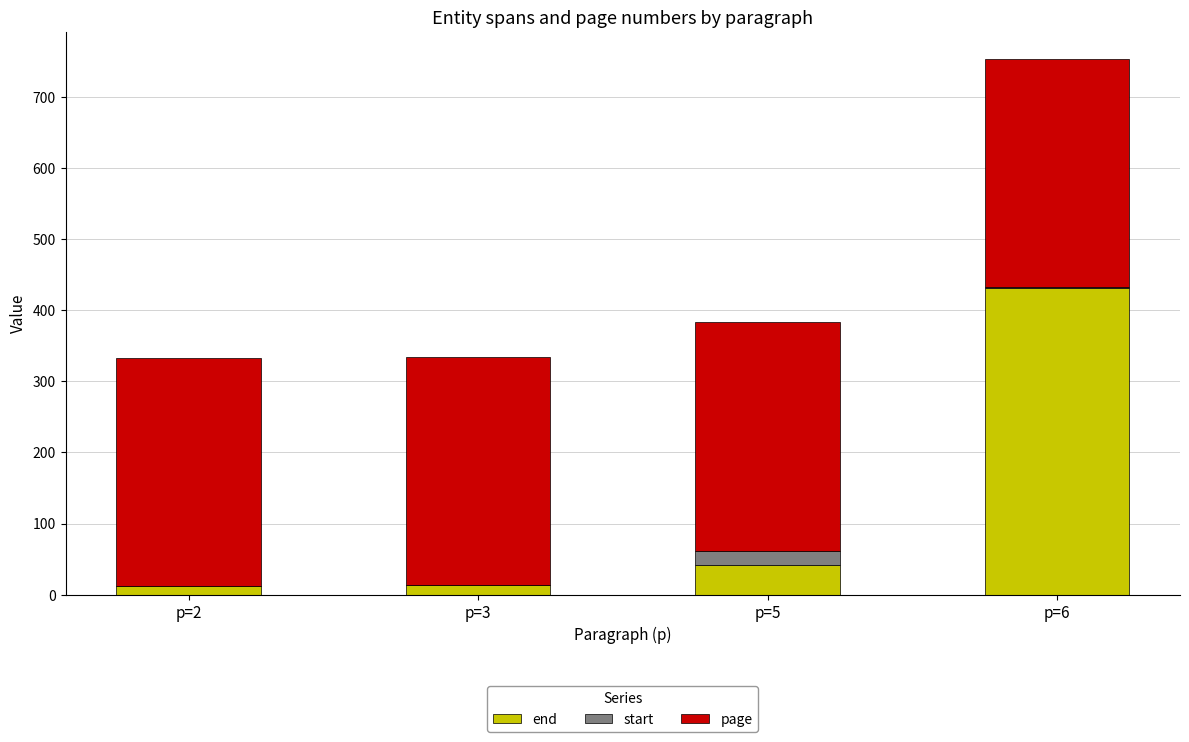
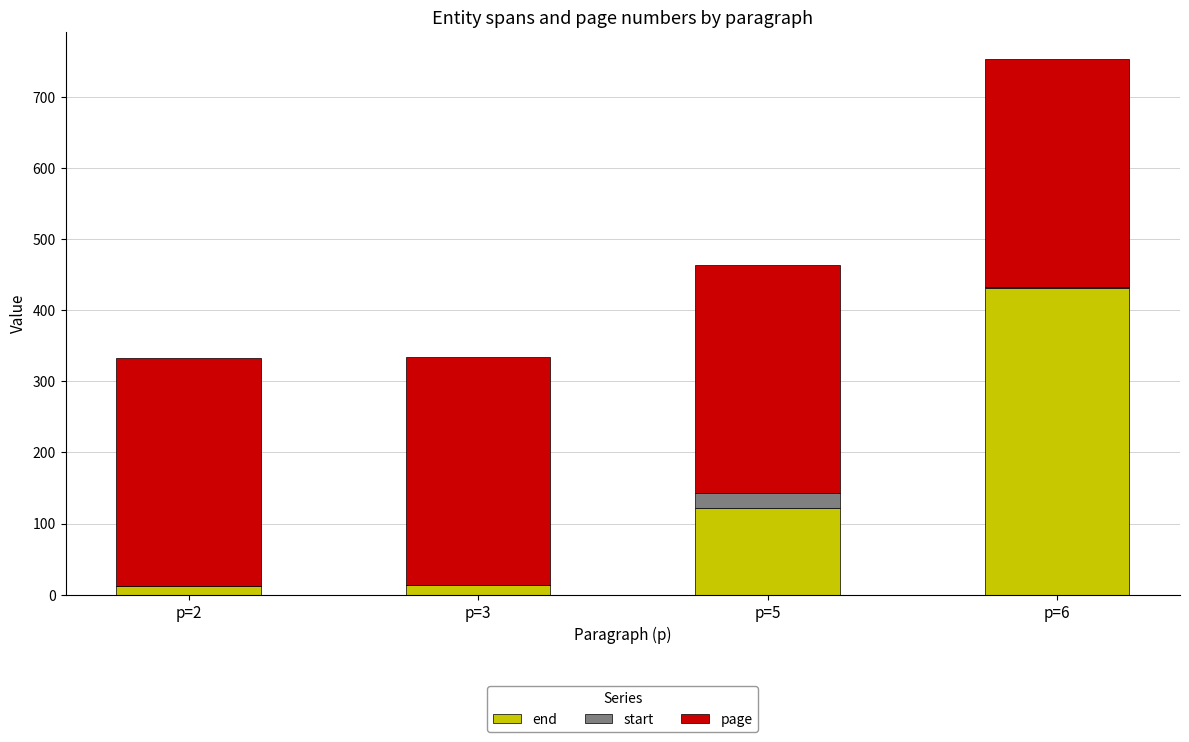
end, p=5: 40 -> 120
